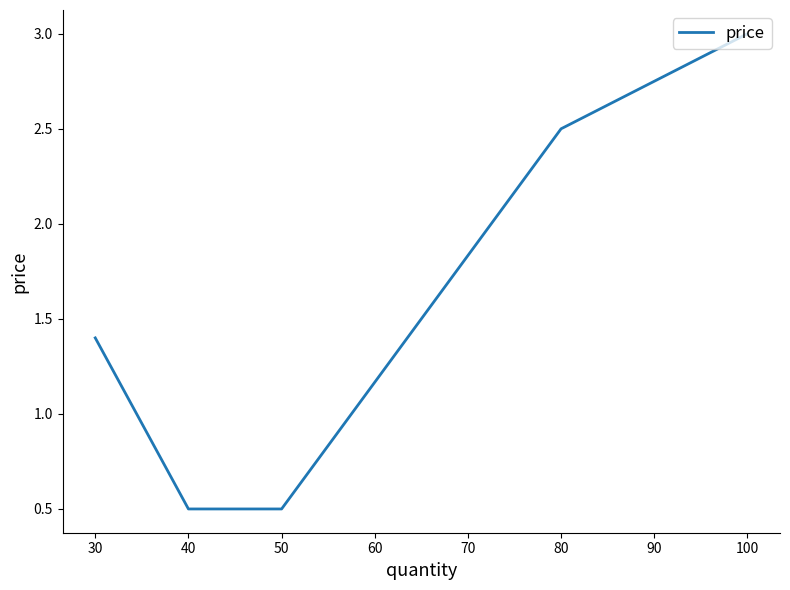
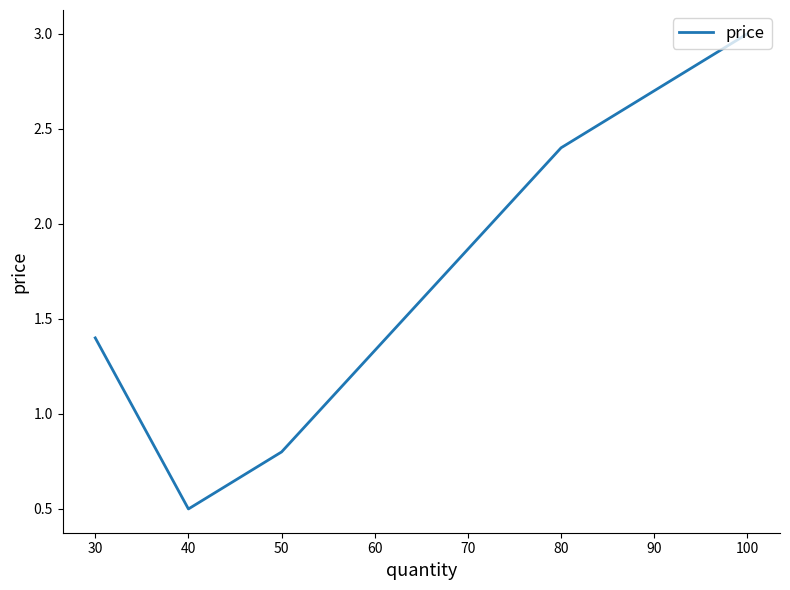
50: 0.5 -> 0.8
80: 2.5 -> 2.4
